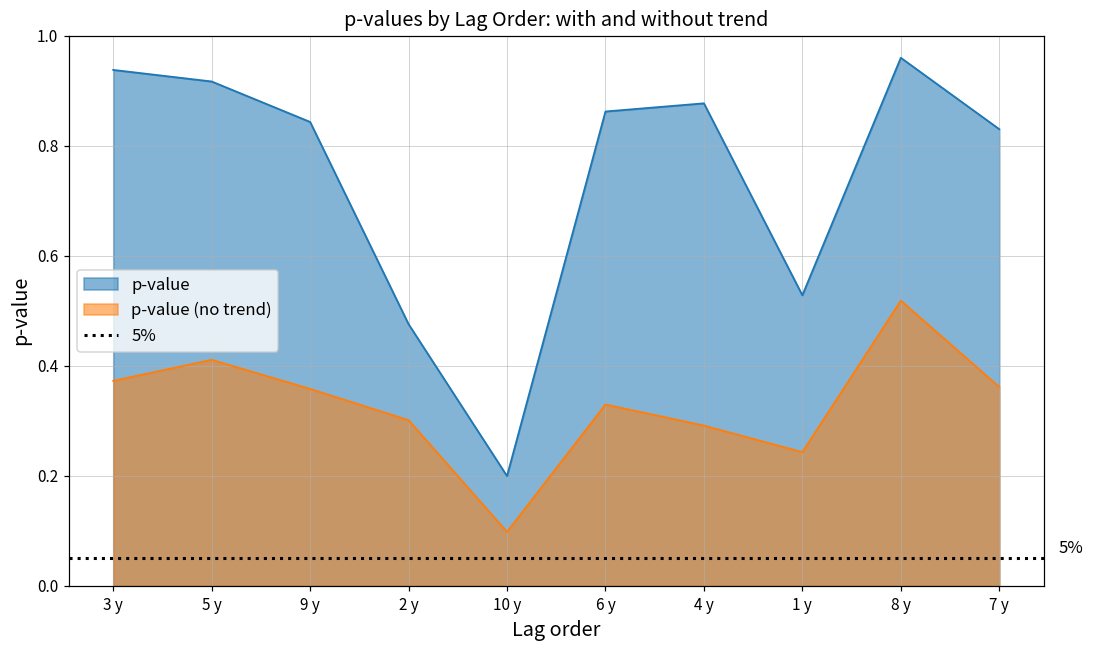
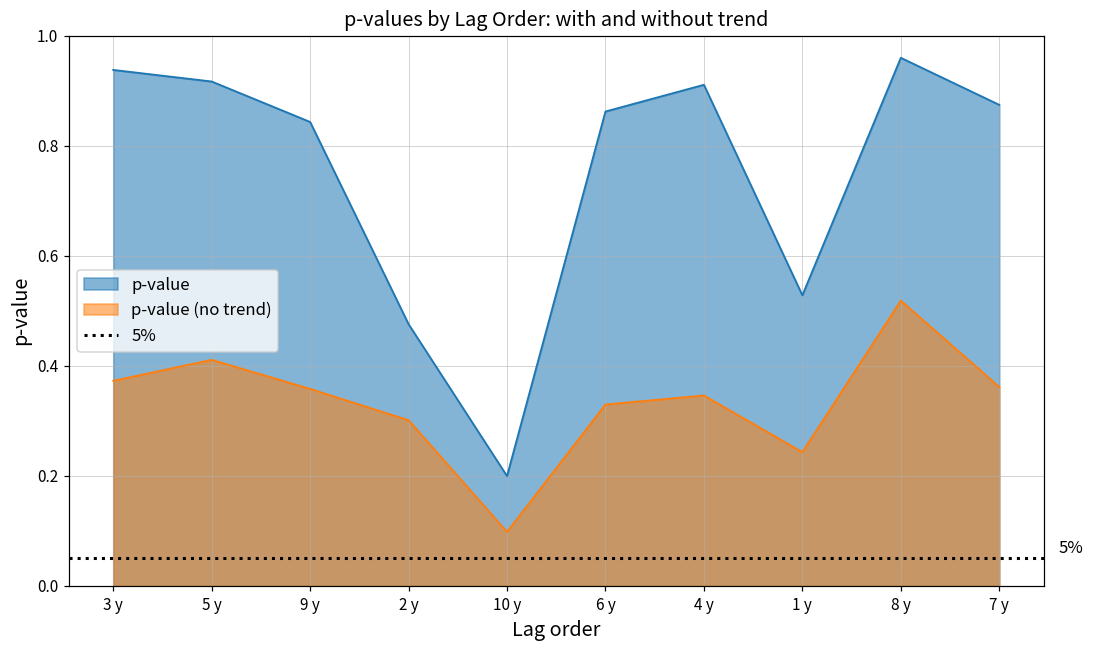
p-value, 4 y: 0.88 -> 0.91
p-value (no trend), 4 y: 0.29 -> 0.35
p-value, 7 y: 0.83 -> 0.87
